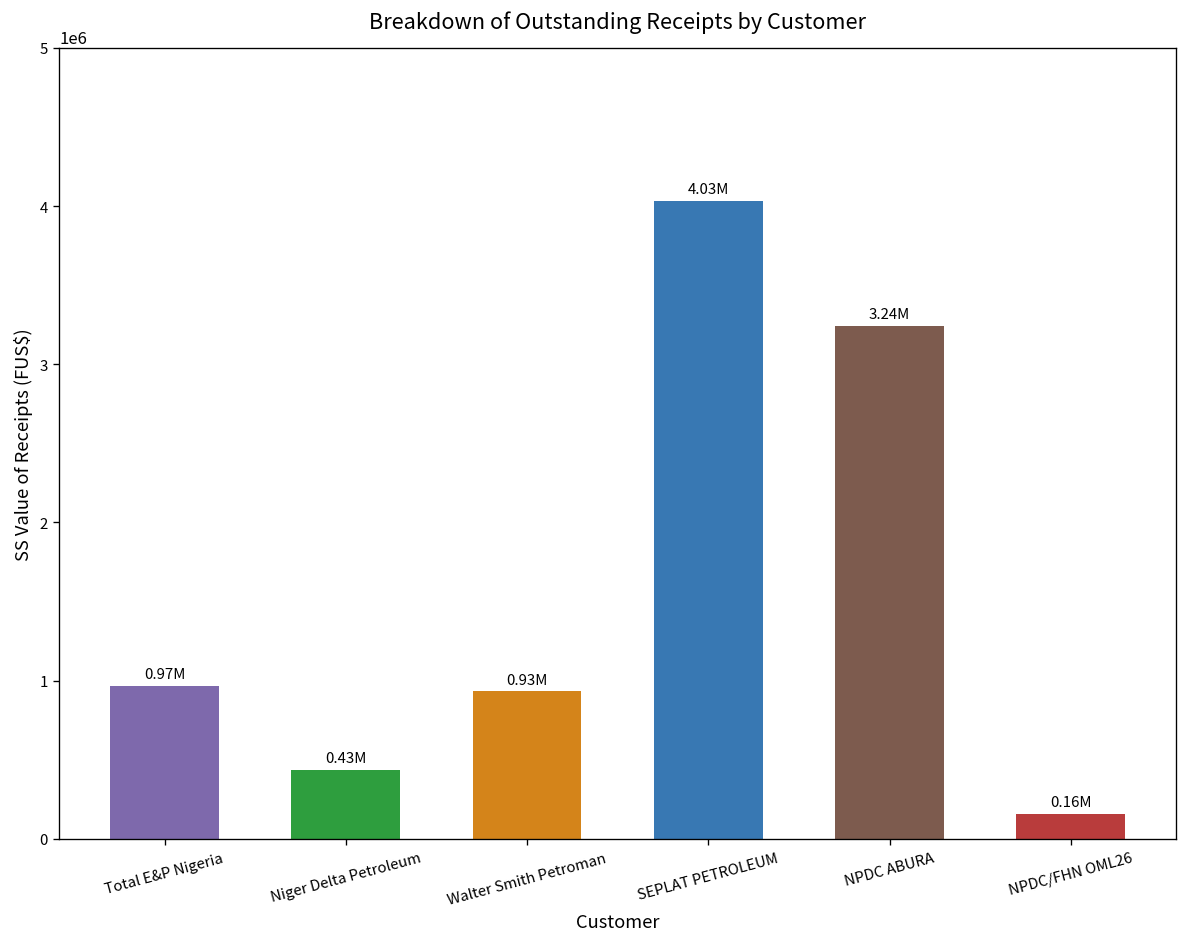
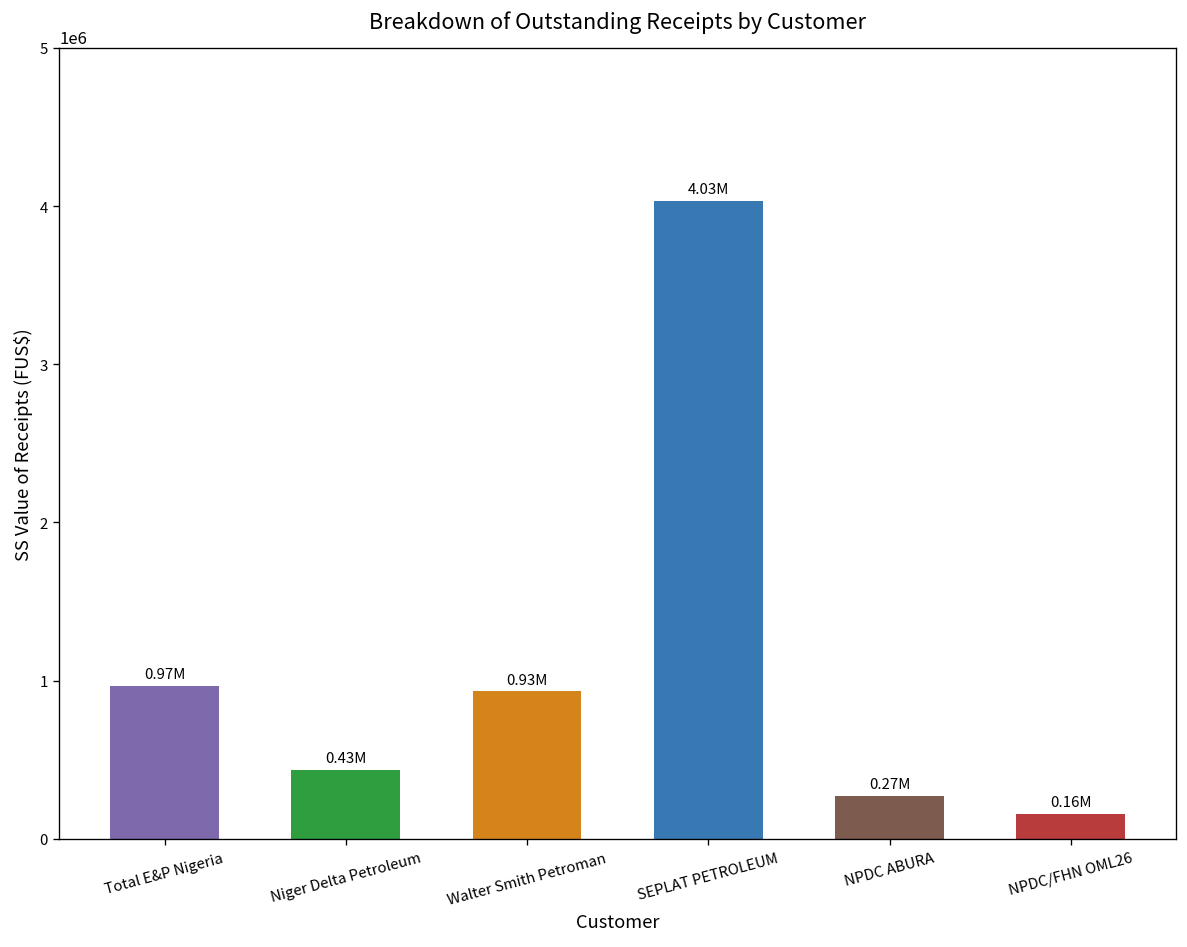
NPDC ABURA: 3.24M -> 0.27M
